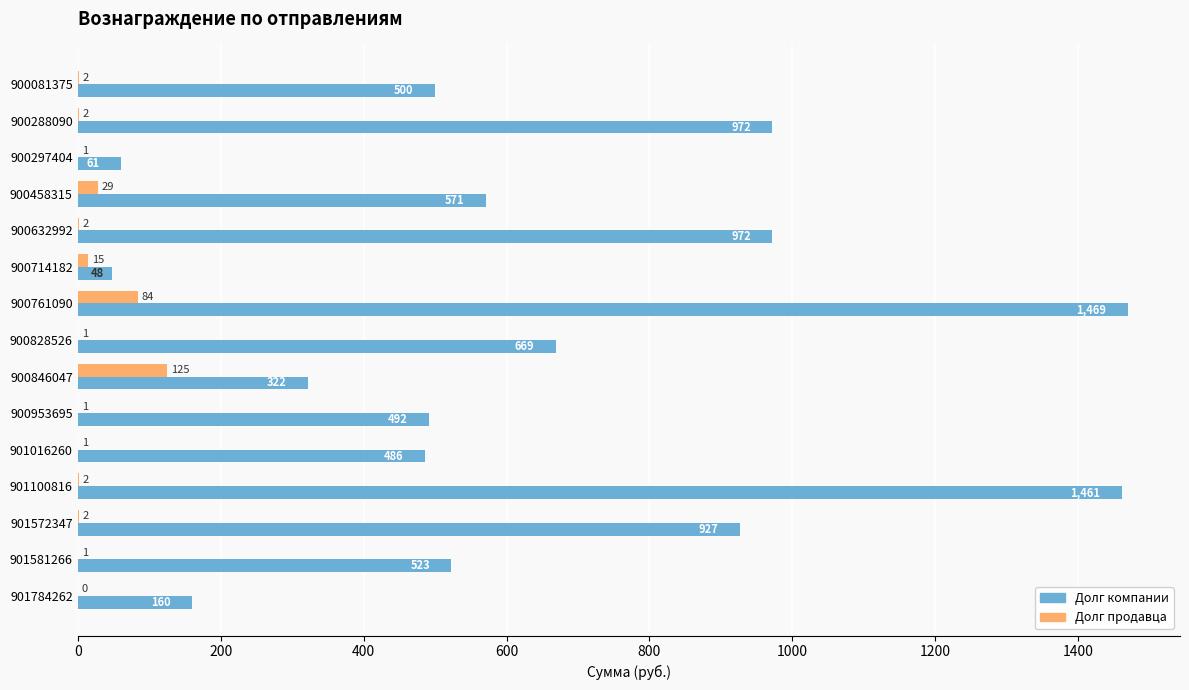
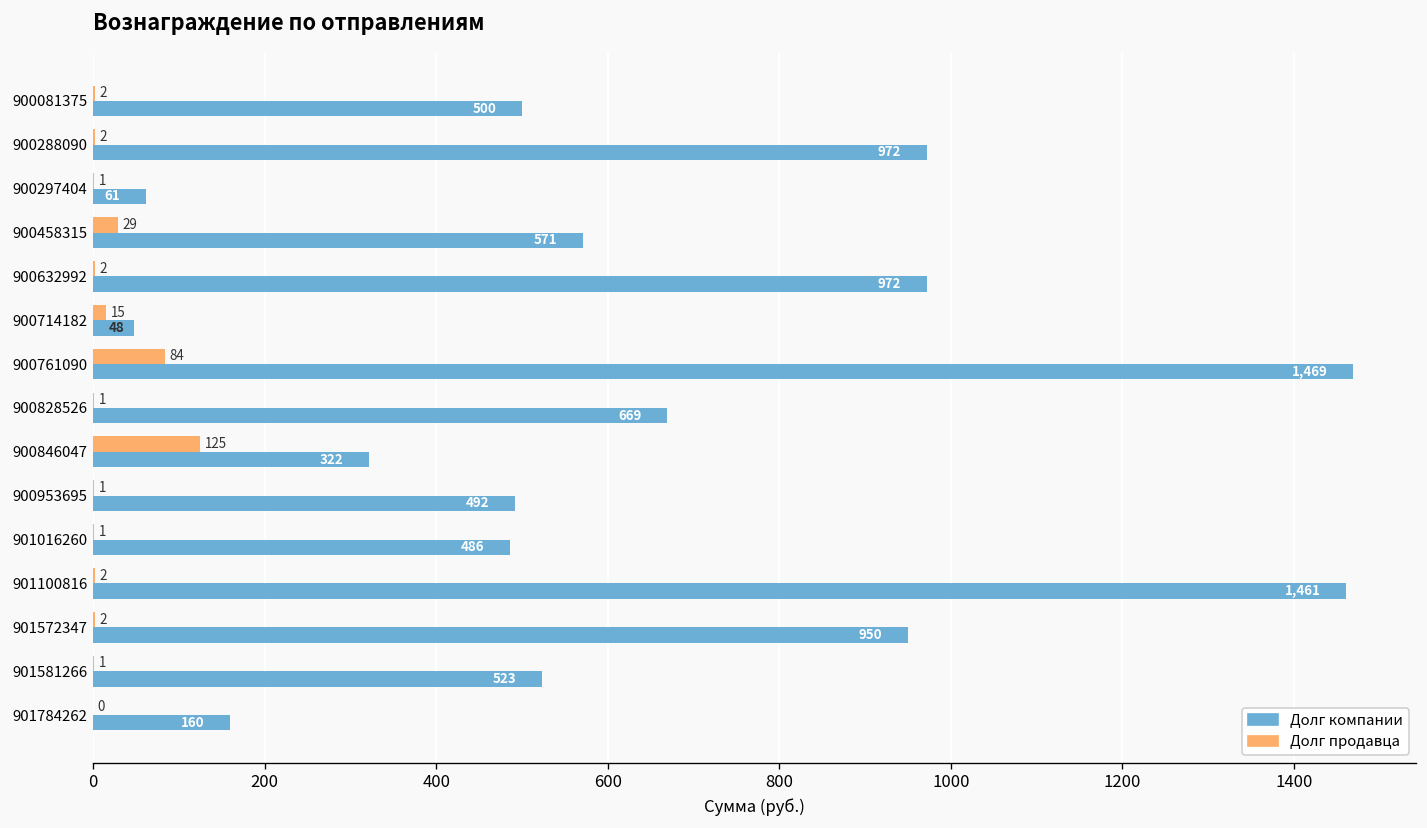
Долг компании, 901572347: 927 -> 950
